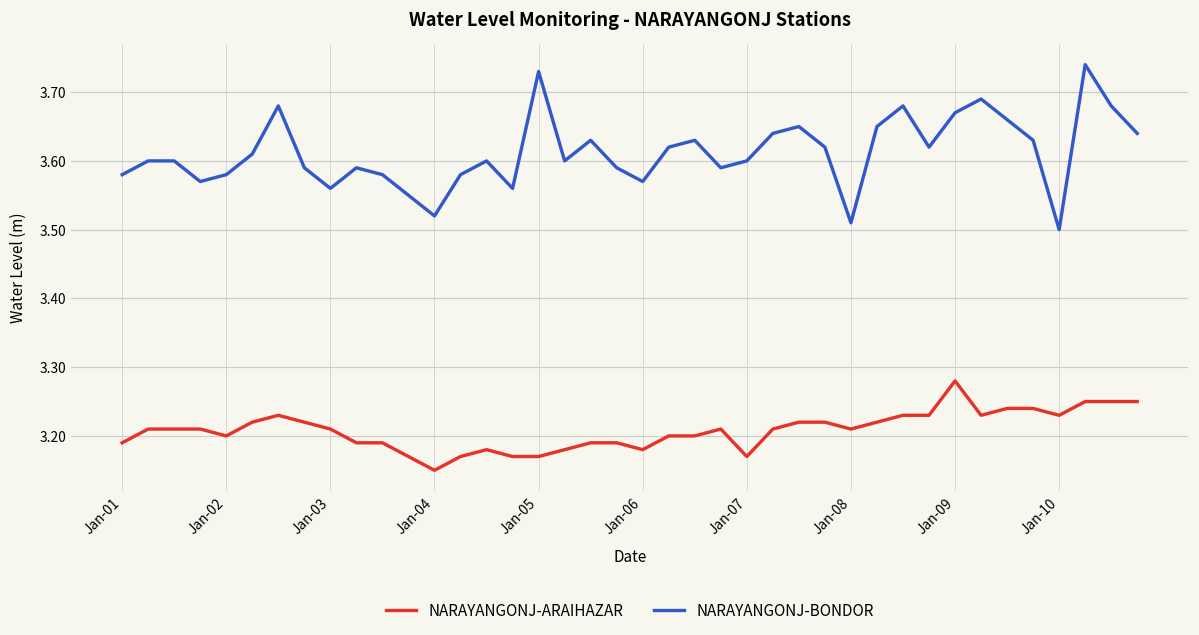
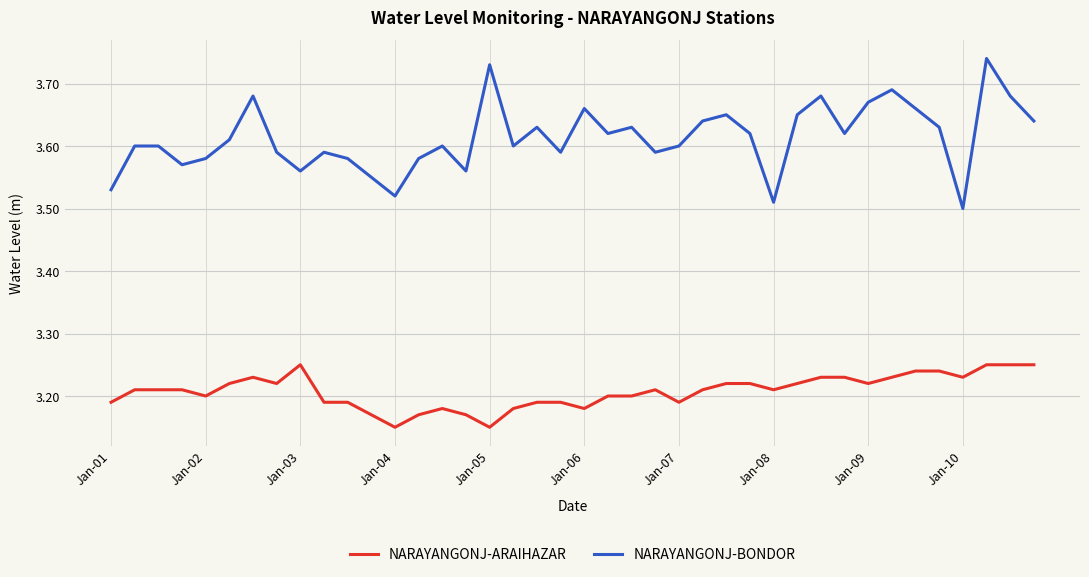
NARAYANGONJ-BONDOR, Jan-01: 3.58 -> 3.53
NARAYANGONJ-ARAIHAZAR, Jan-03: 3.21 -> 3.25
NARAYANGONJ-ARAIHAZAR, Jan-05: 3.17 -> 3.15
NARAYANGONJ-BONDOR, Jan-06: 3.57 -> 3.66
NARAYANGONJ-ARAIHAZAR, Jan-07: 3.17 -> 3.19
NARAYANGONJ-ARAIHAZAR, Jan-09: 3.28 -> 3.22
